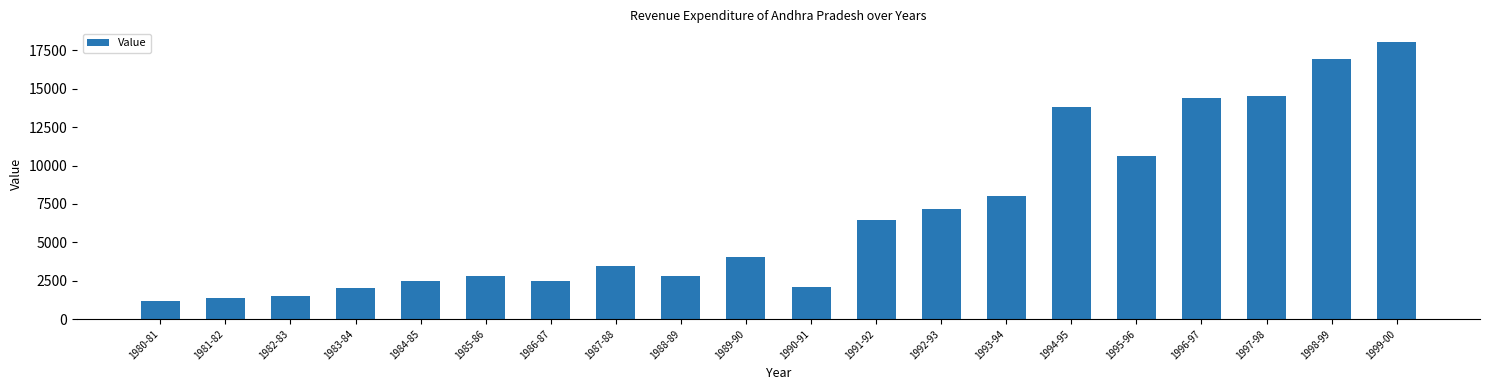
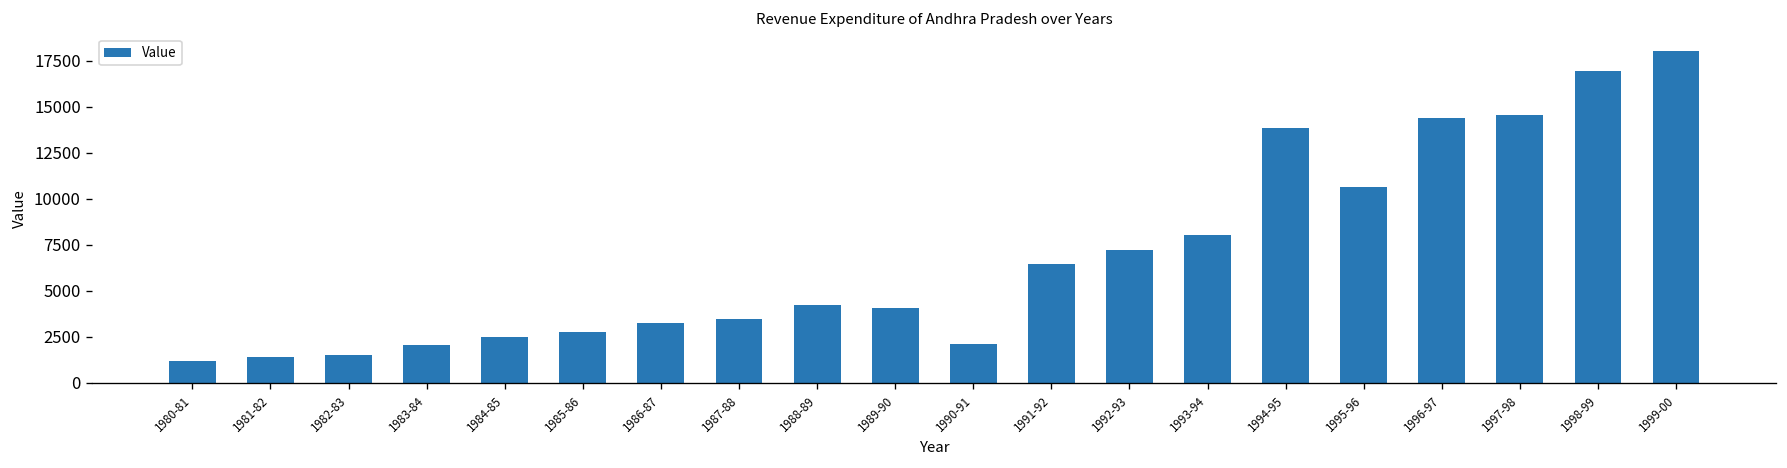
1986-87: 2500 -> 3200
1988-89: 2800 -> 4200
